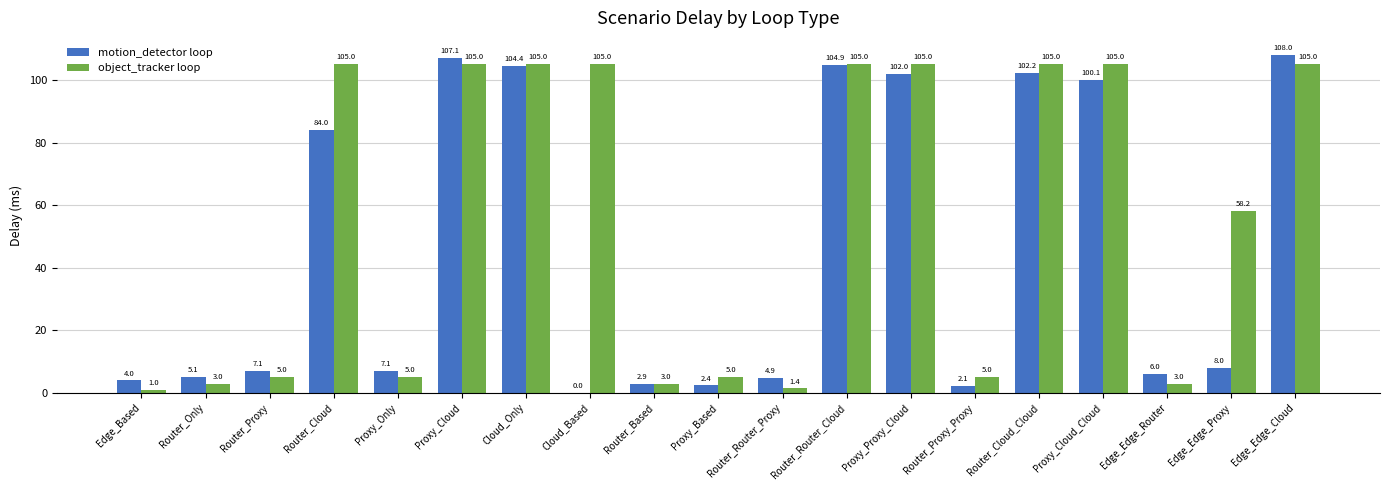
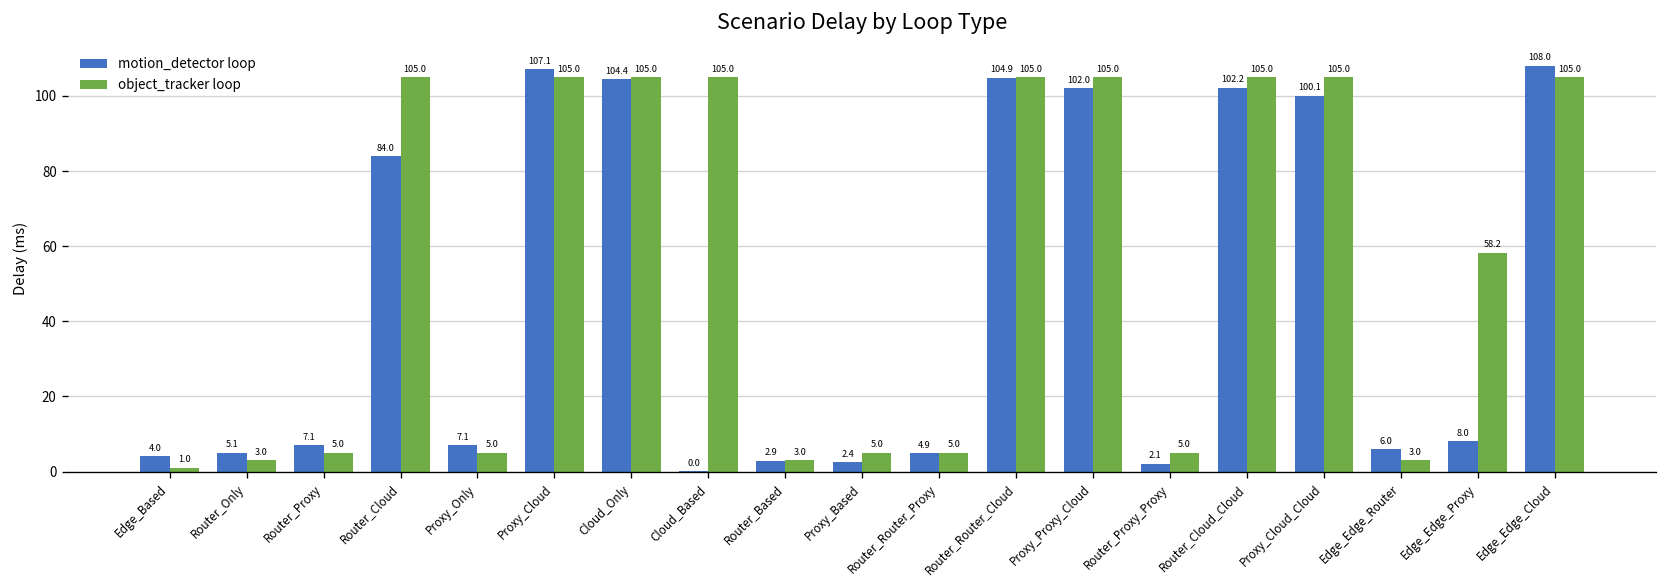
object_tracker loop, Router_Router_Proxy: 1.4 -> 5.0
